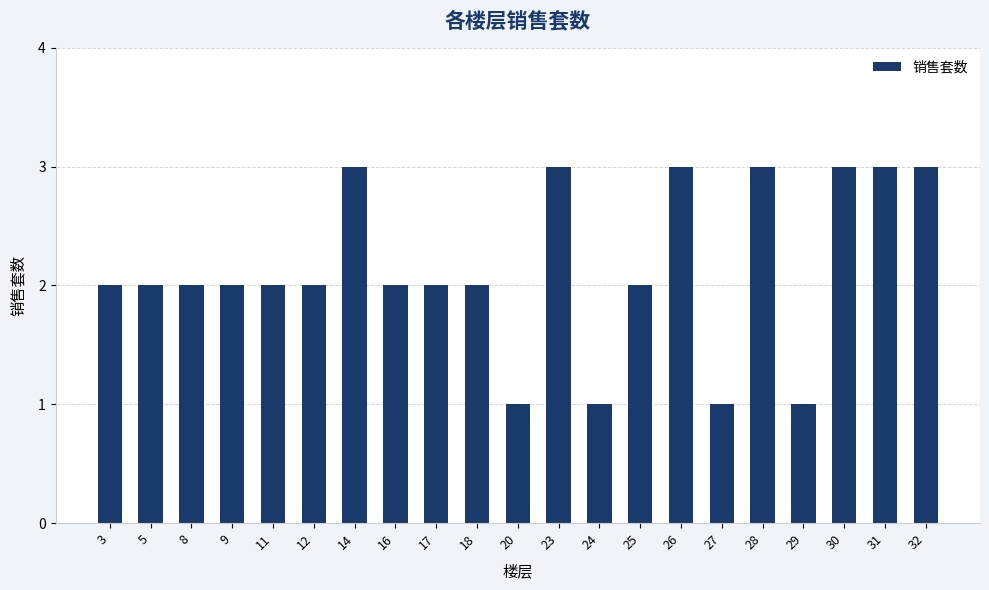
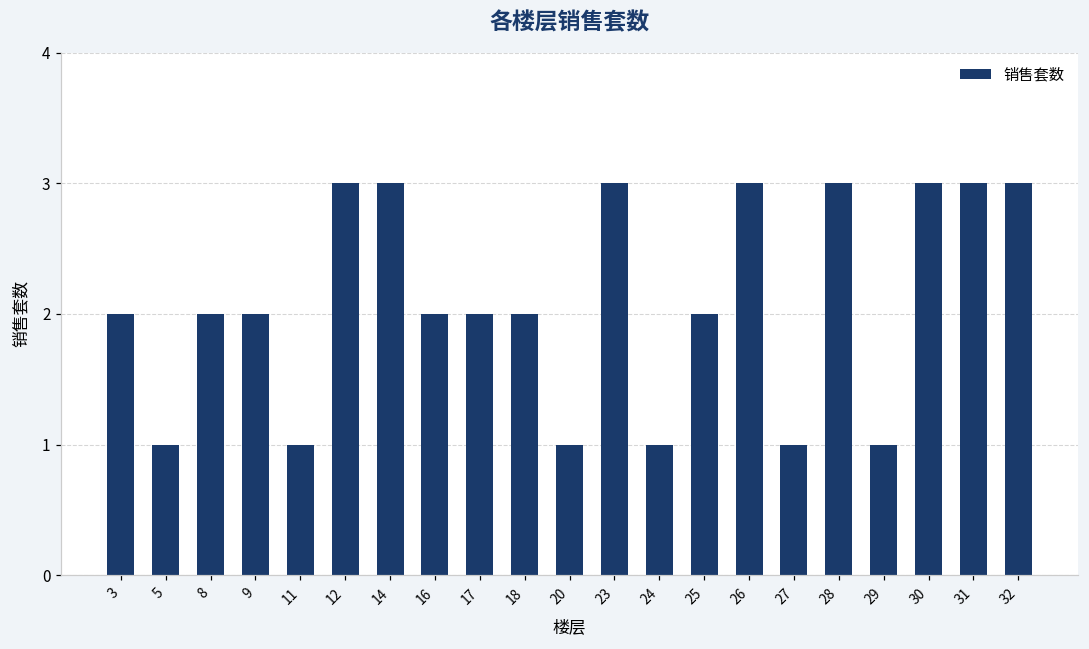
5: 2 -> 1
11: 2 -> 1
12: 2 -> 3
